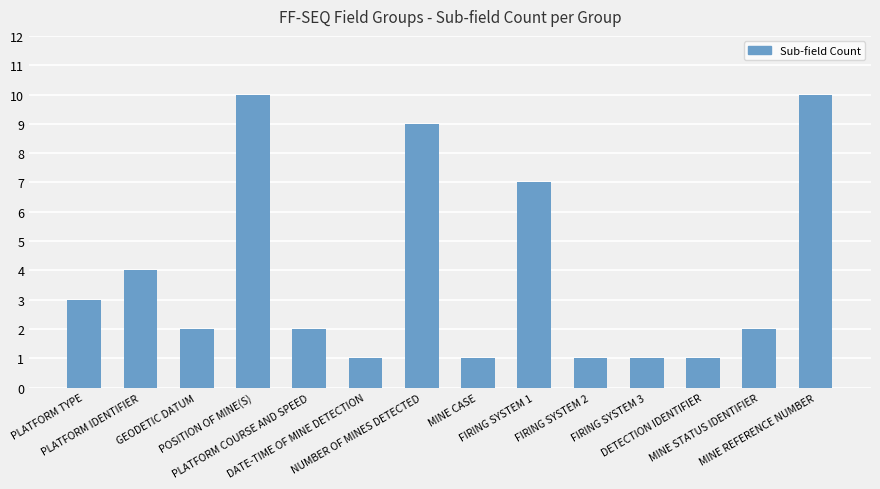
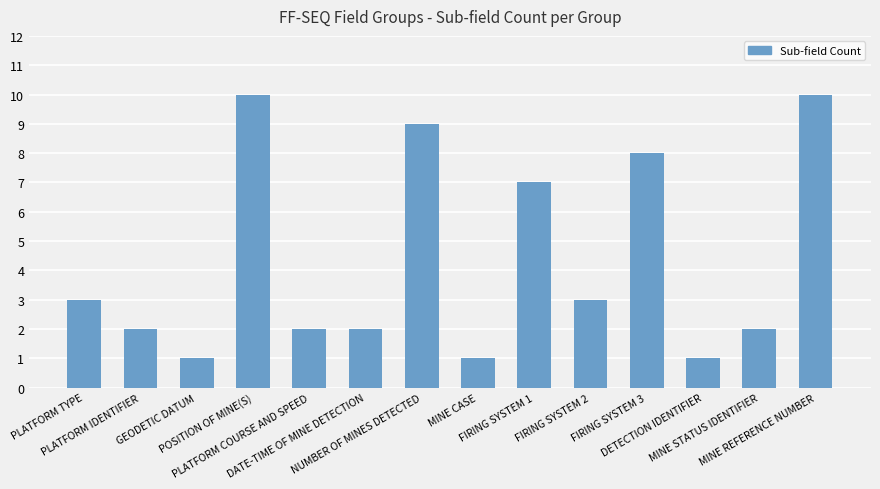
PLATFORM IDENTIFIER: 4 -> 2
GEODETIC DATUM: 2 -> 1
DATE-TIME OF MINE DETECTION: 1 -> 2
FIRING SYSTEM 2: 1 -> 3
FIRING SYSTEM 3: 1 -> 8
